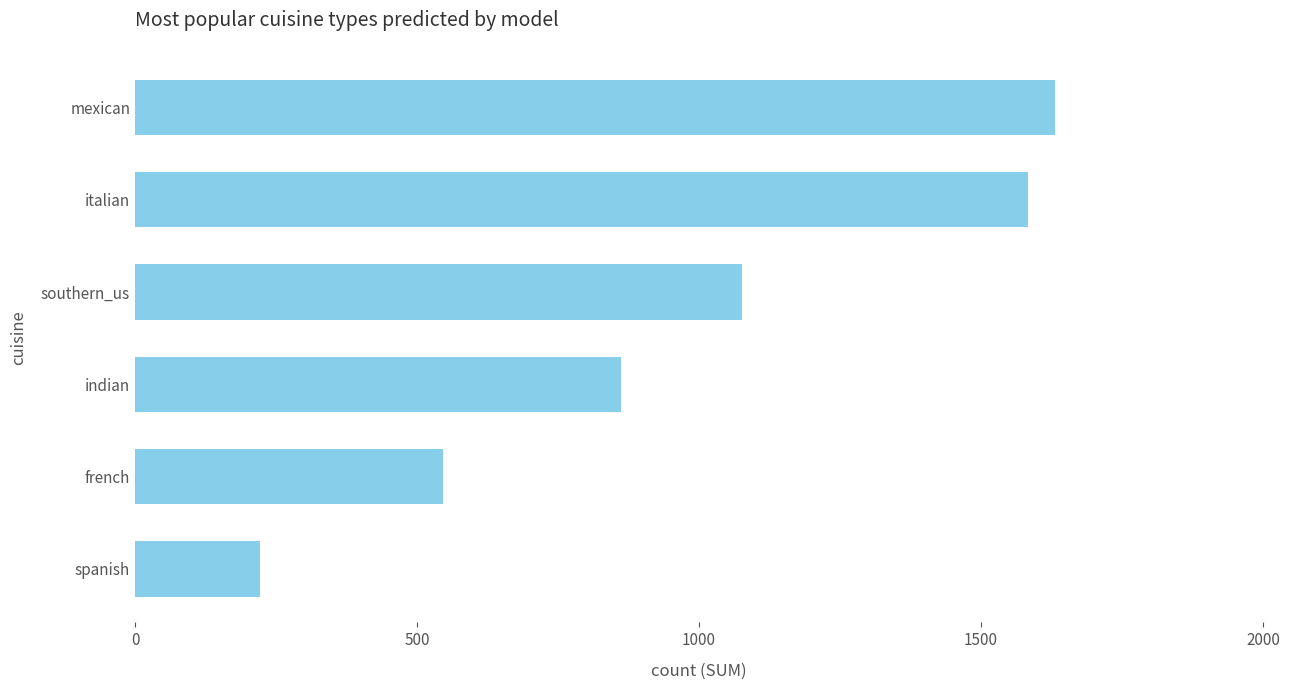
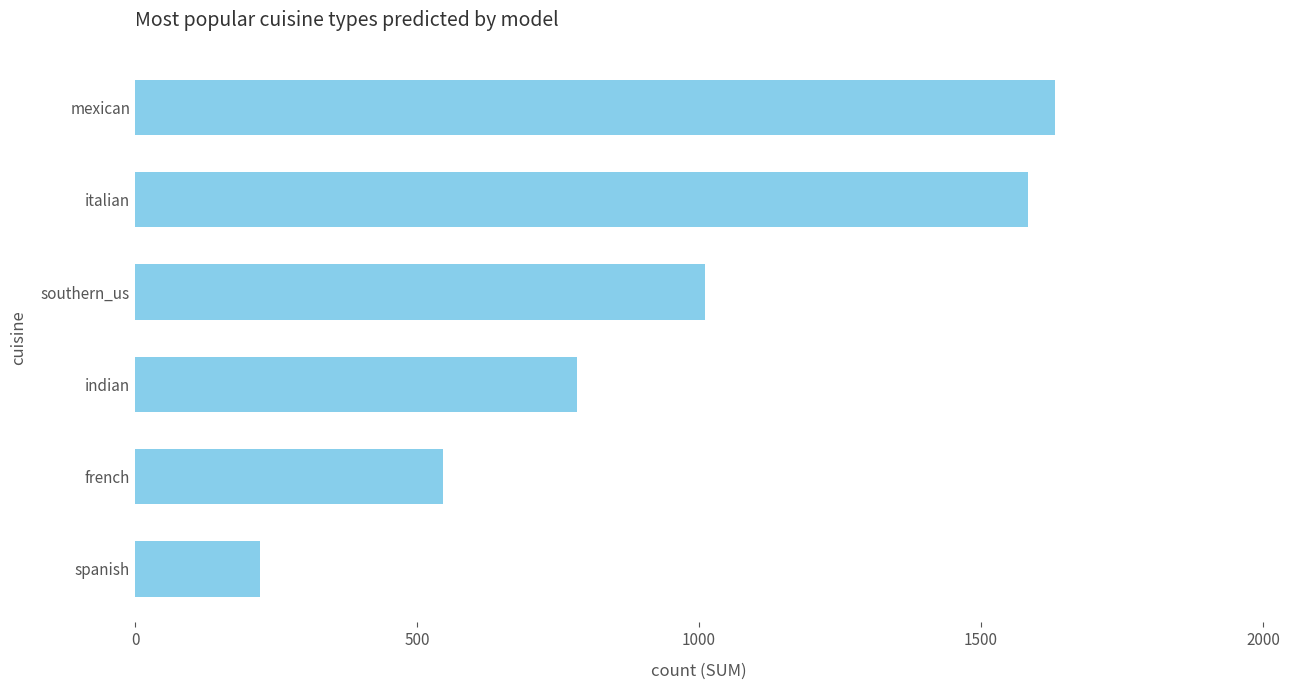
southern_us: 1080 -> 1010
indian: 860 -> 780
